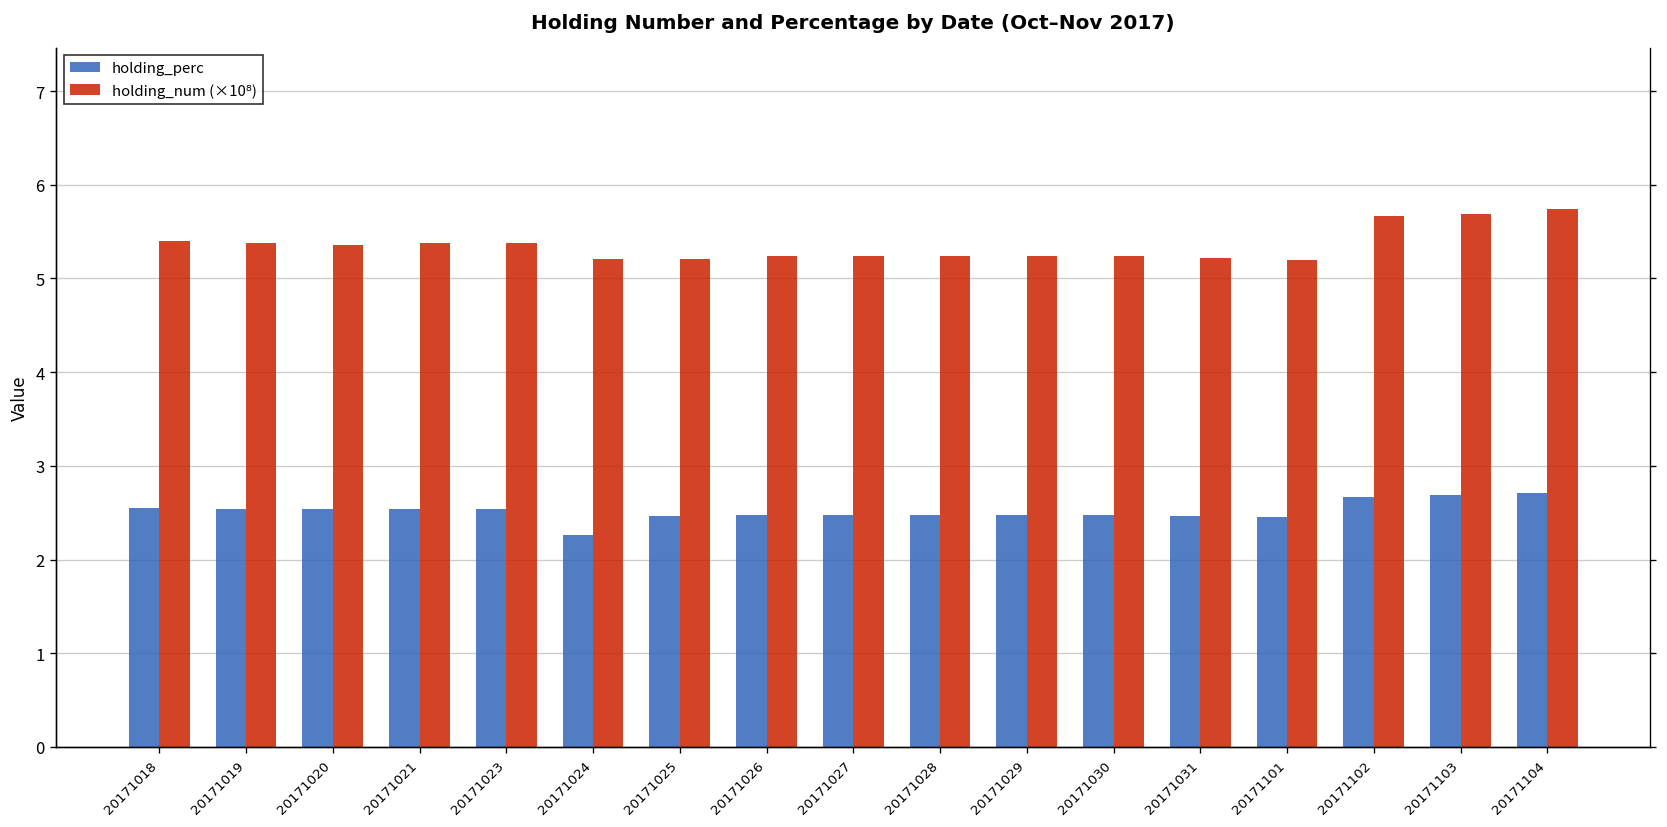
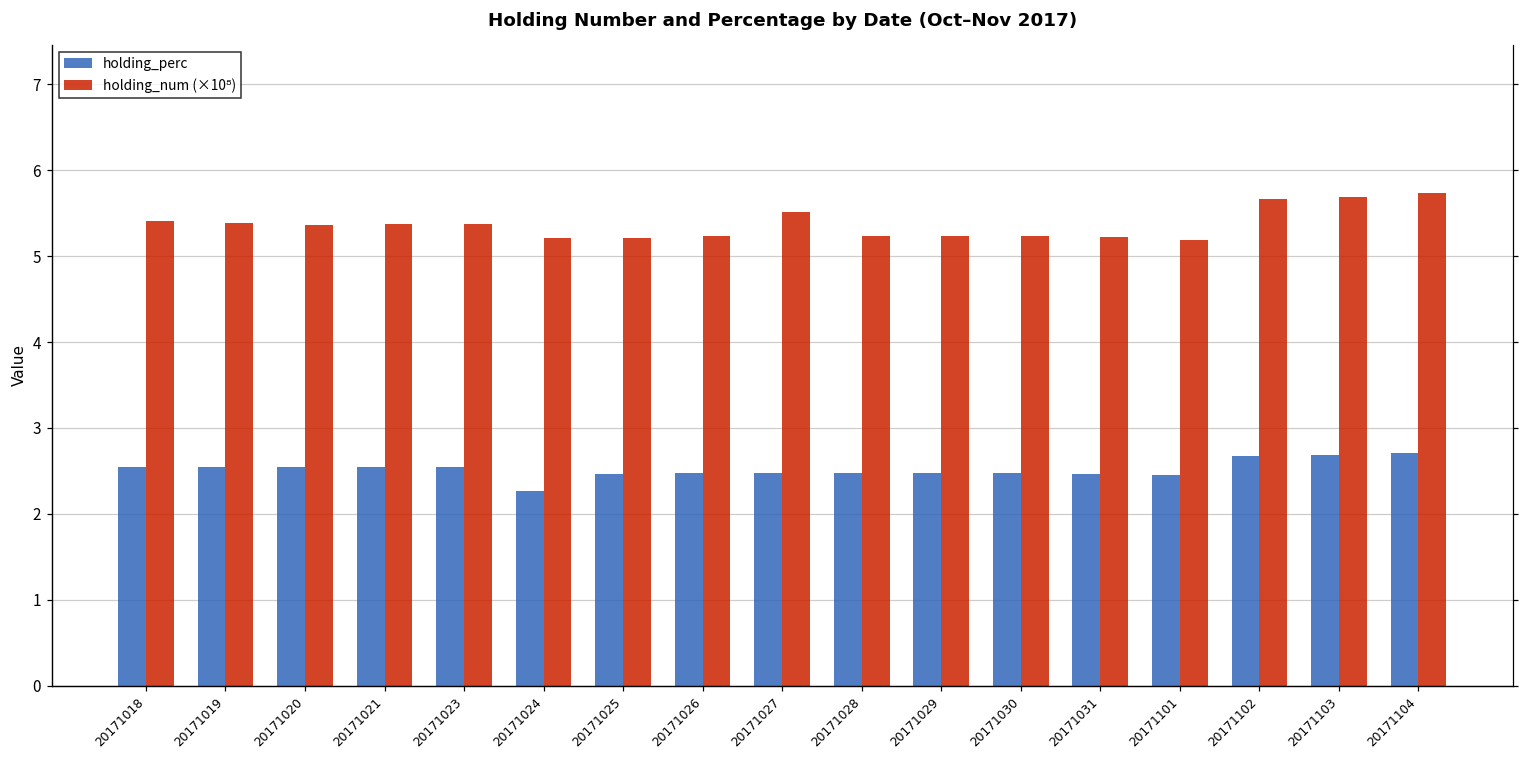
holding_num (×10⁸), 20171027: 5.2 -> 5.5
